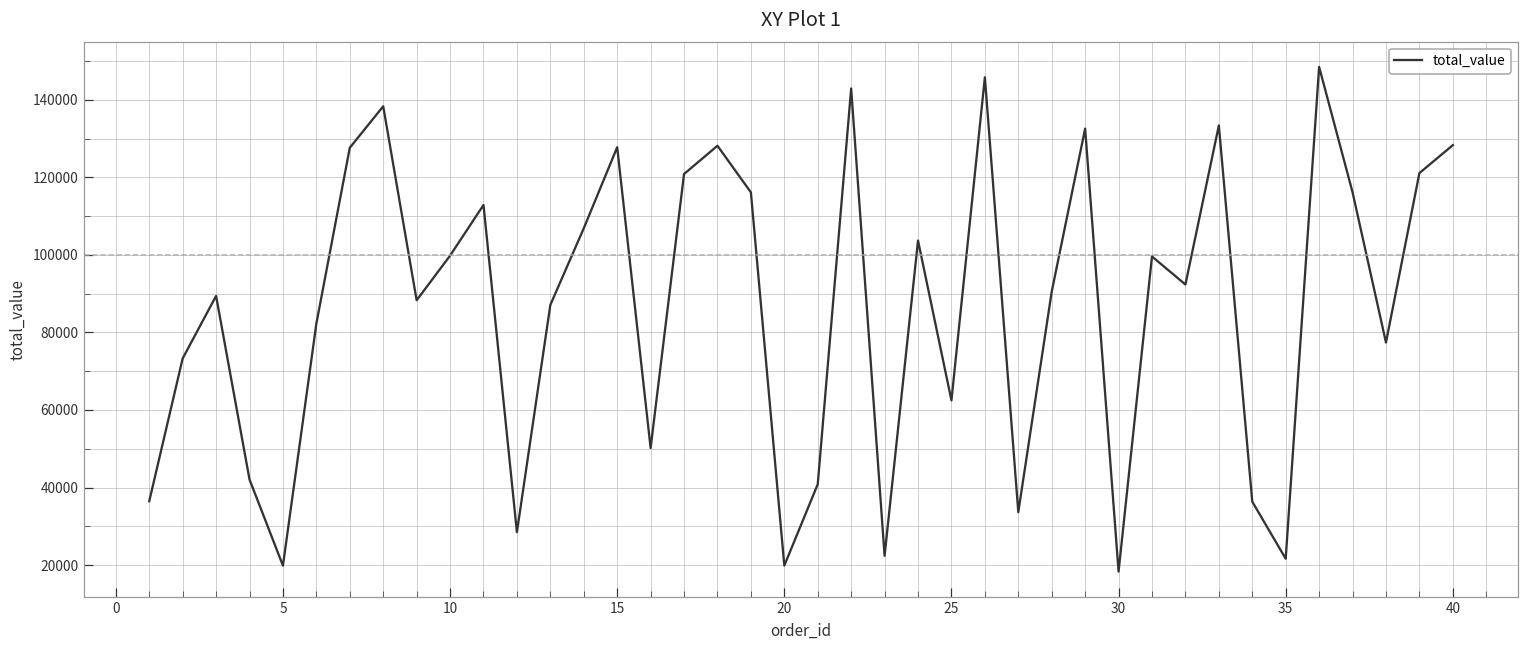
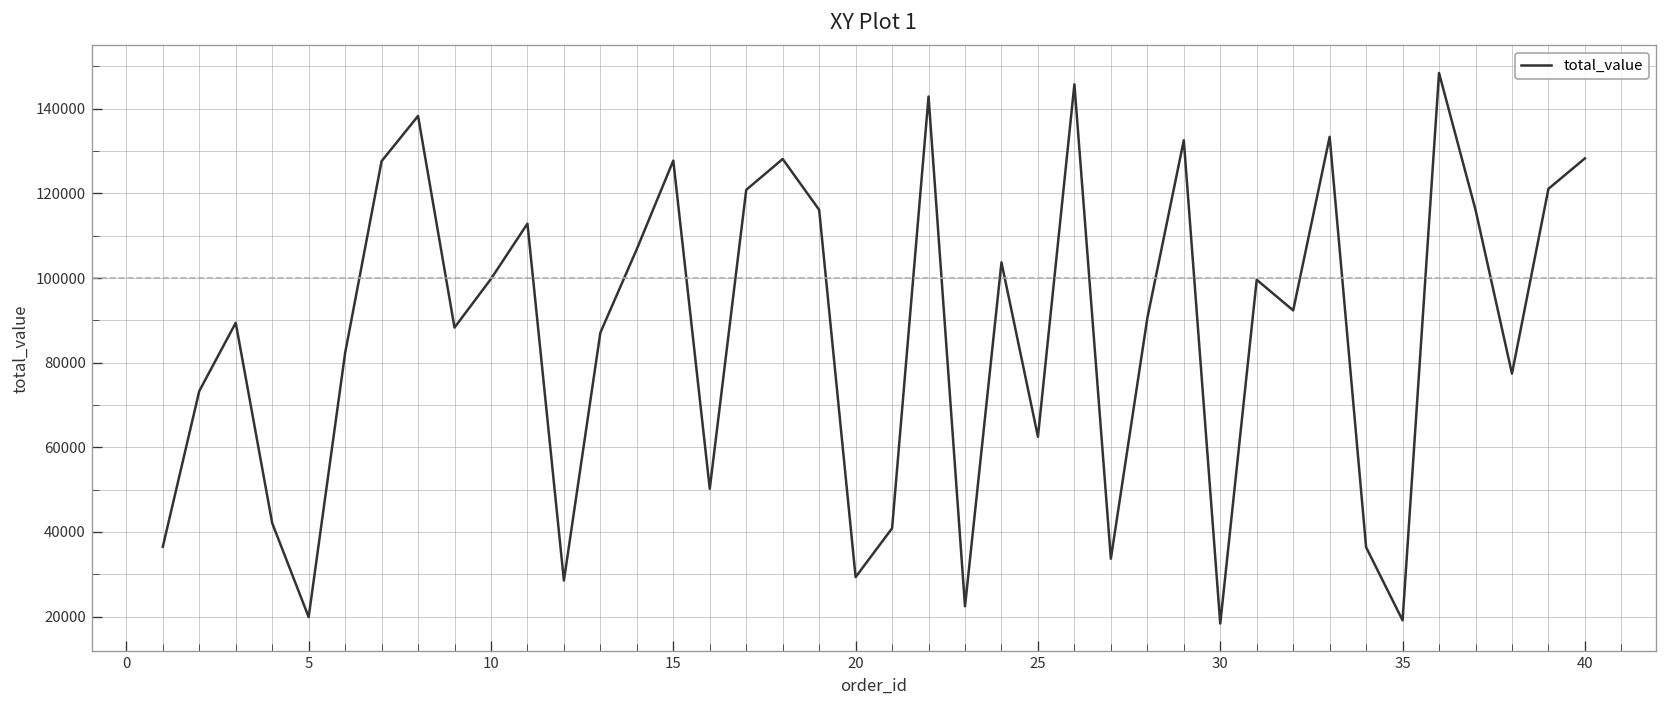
20: 20000 -> 29000
35: 22000 -> 19000
